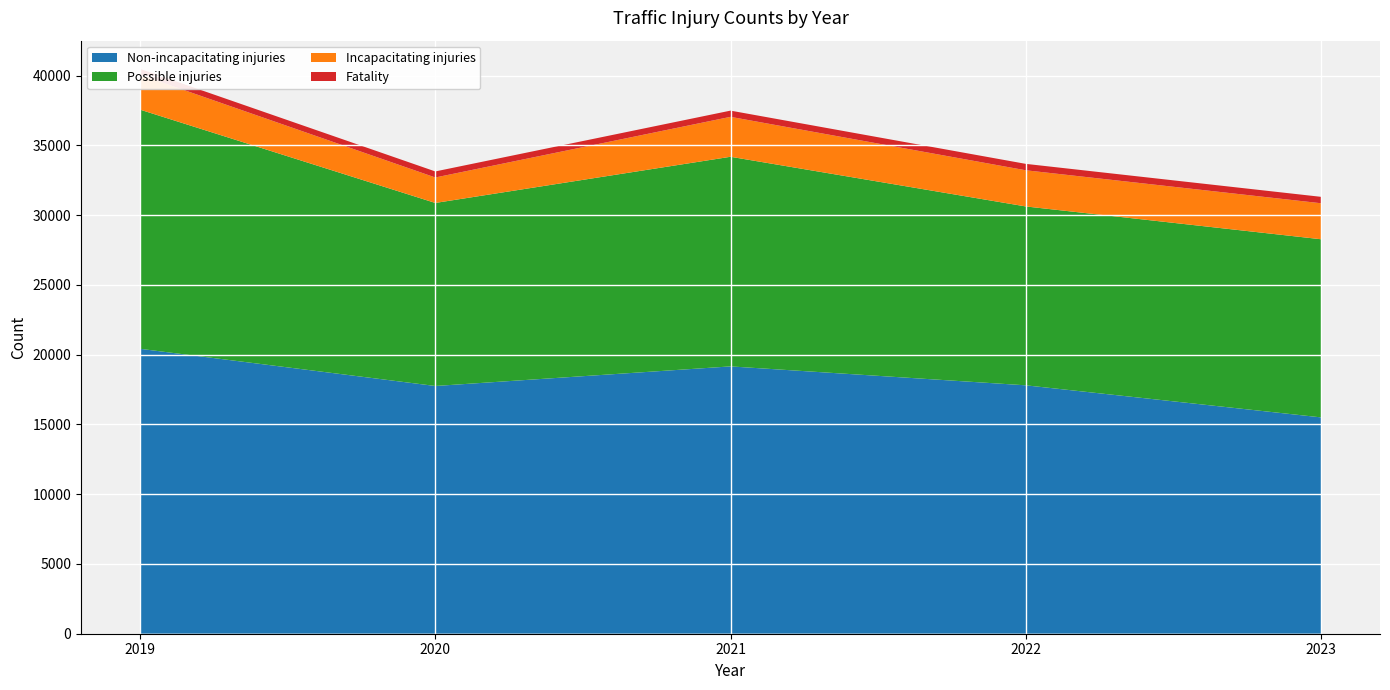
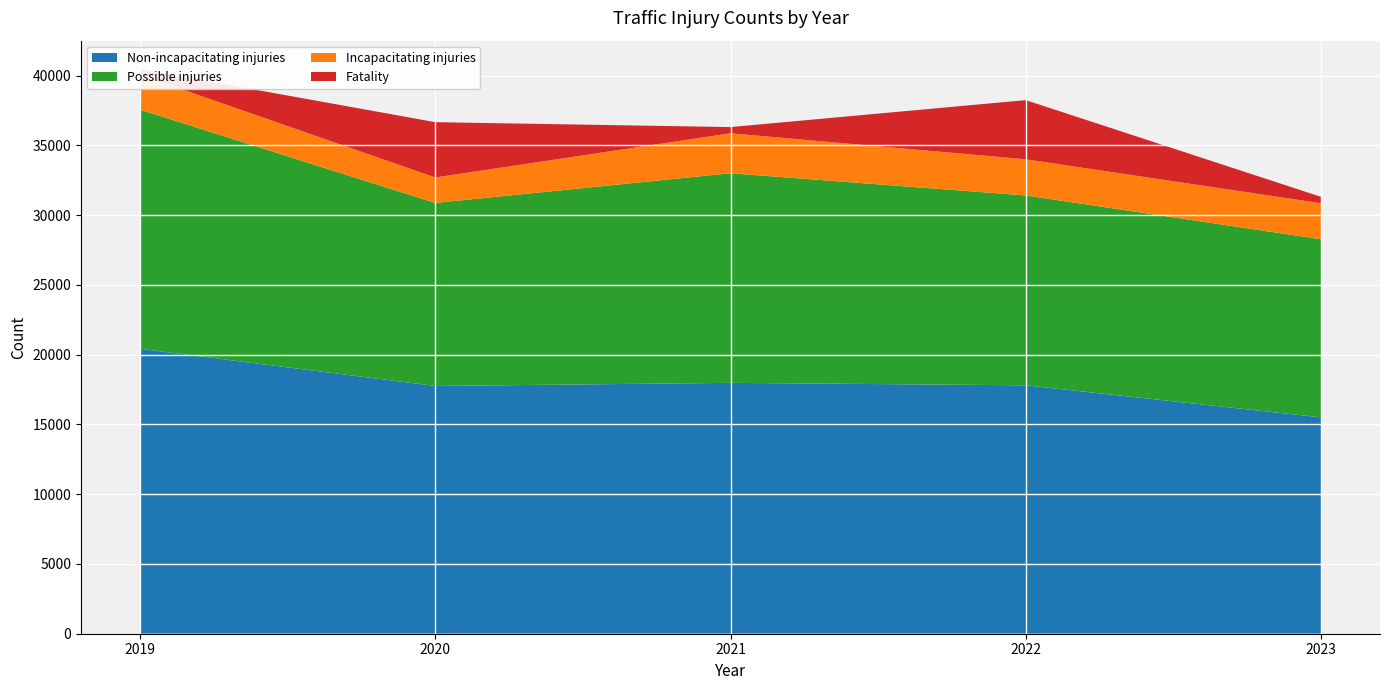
Fatality, 2020: 400 -> 4000
Non-incapacitating injuries, 2021: 19200 -> 18000
Possible injuries, 2022: 12800 -> 13600
Fatality, 2022: 500 -> 4200
